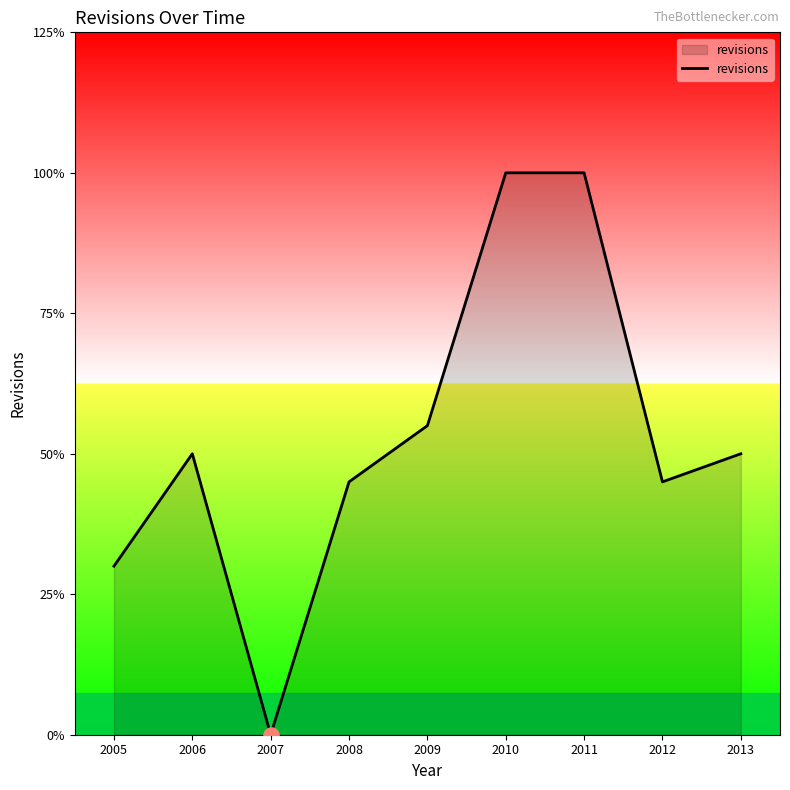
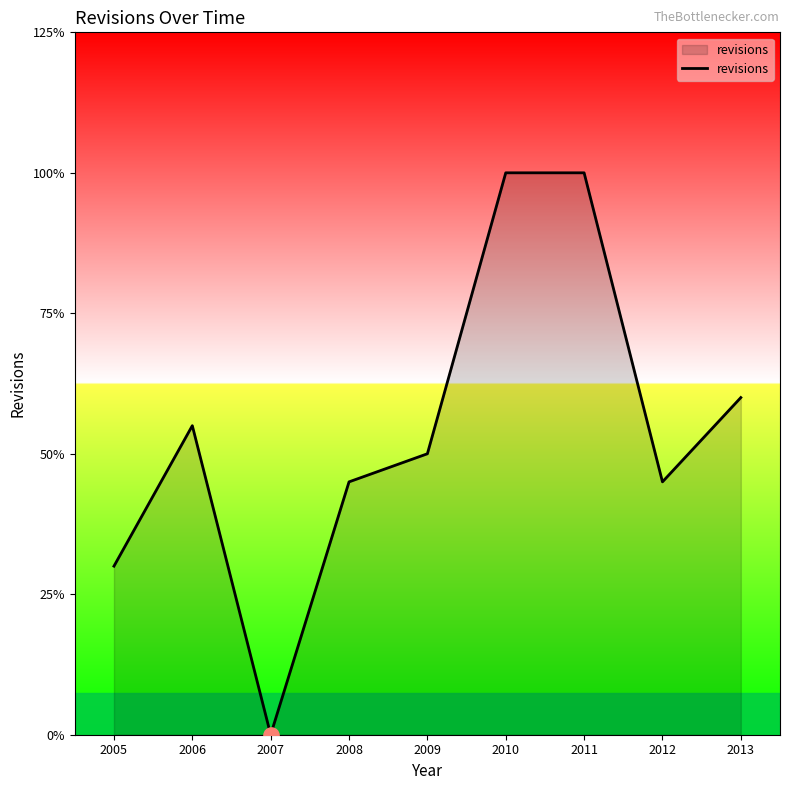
revisions, 2006: 50% -> 55%
revisions, 2009: 55% -> 50%
revisions, 2013: 50% -> 60%
